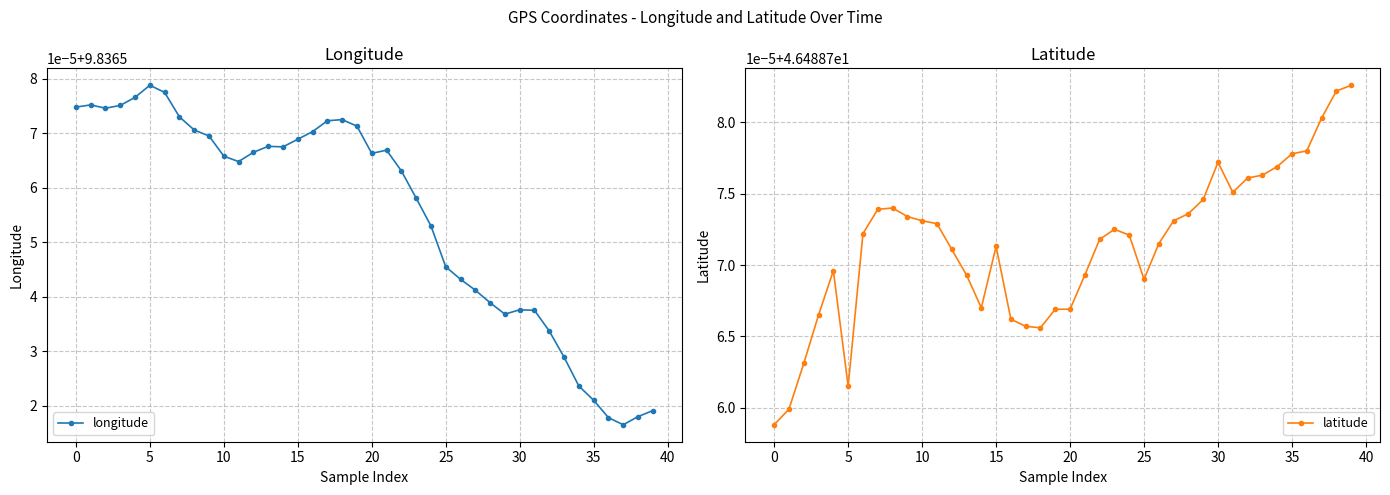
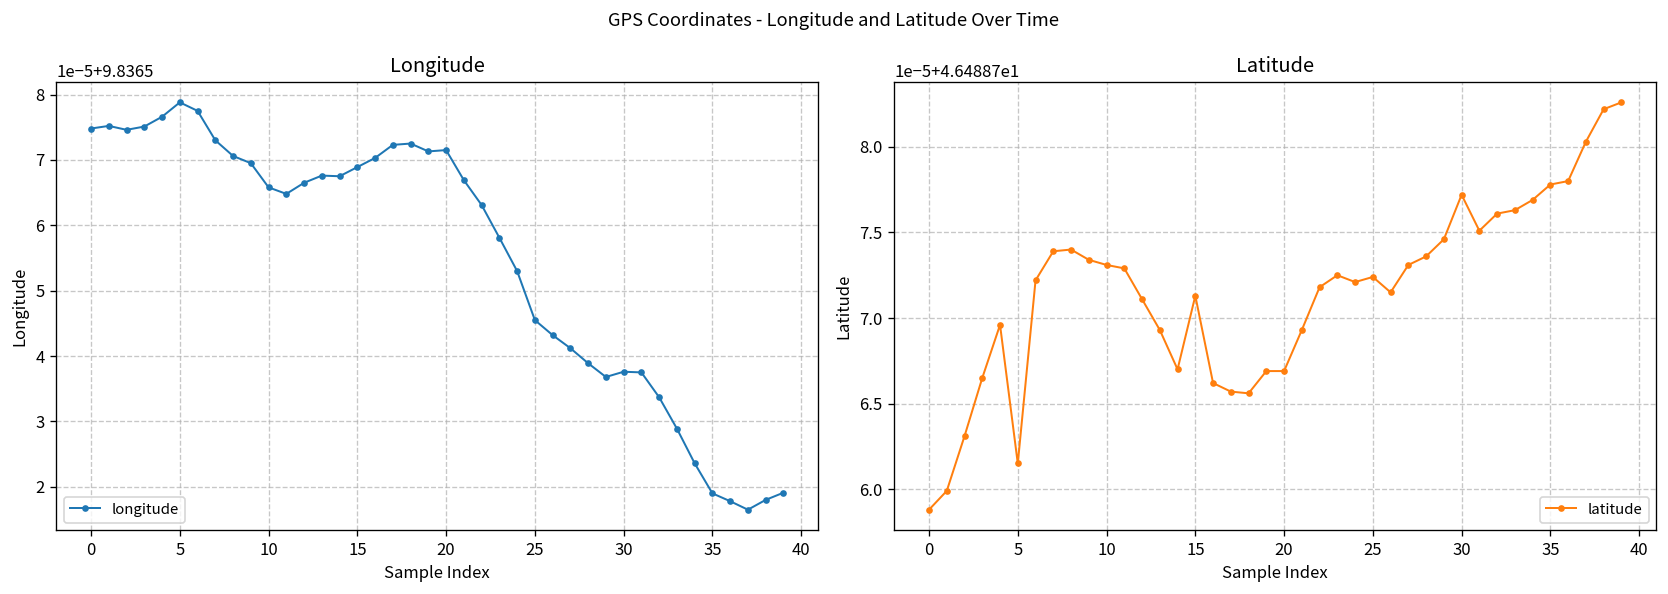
Longitude, 20: 9.836566 -> 9.836572
Longitude, 35: 9.836521 -> 9.836519
Latitude, 25: 46.4887690 -> 46.4887724
